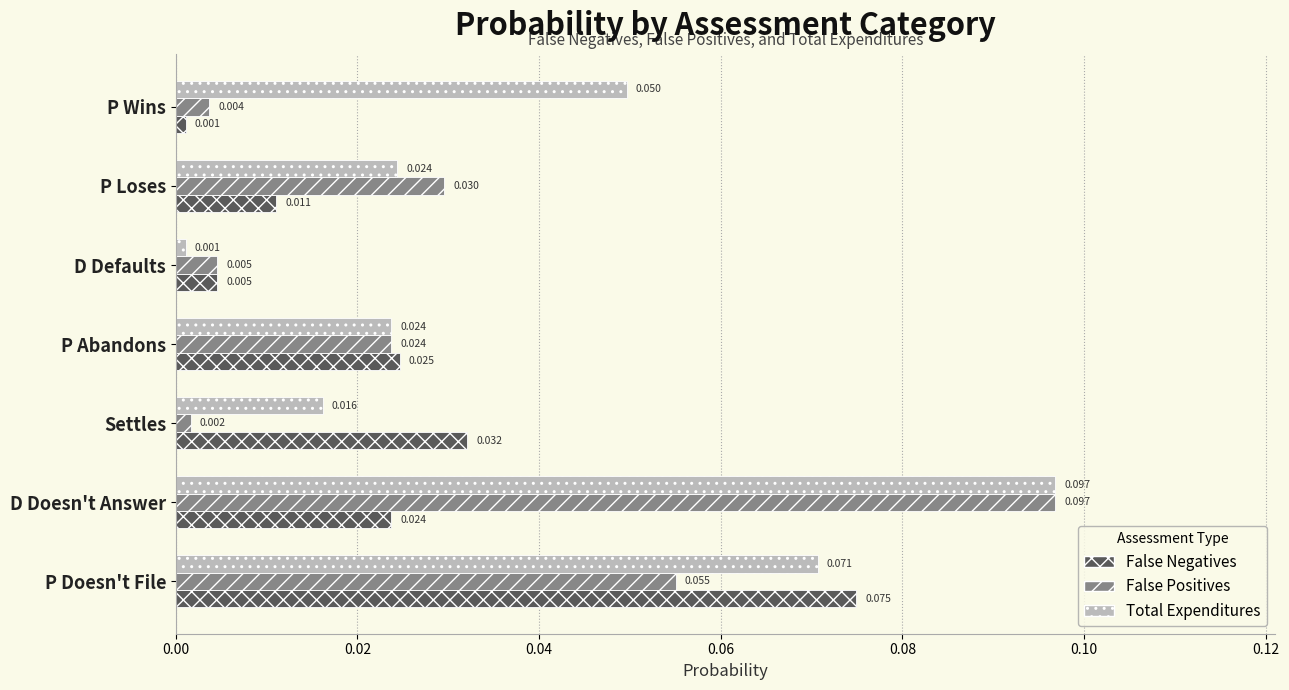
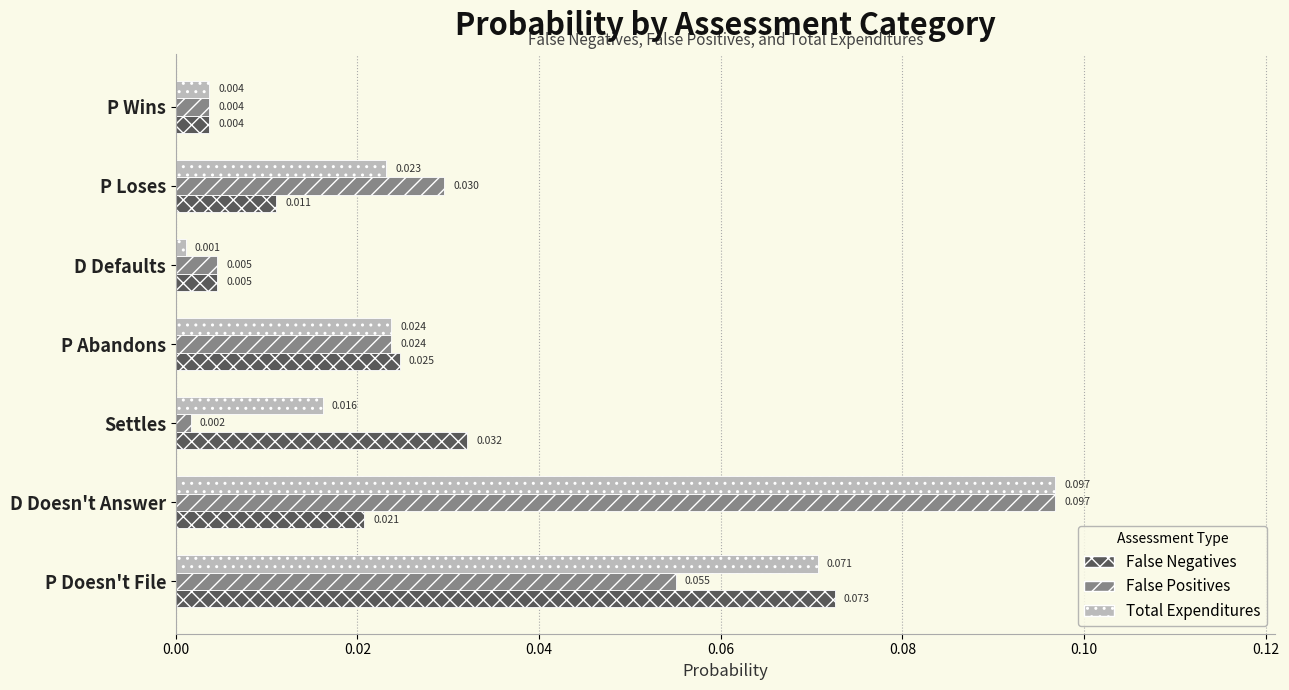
Total Expenditures, P Wins: 0.050 -> 0.004
False Negatives, P Wins: 0.001 -> 0.004
Total Expenditures, P Loses: 0.024 -> 0.023
False Negatives, D Doesn't Answer: 0.024 -> 0.021
False Negatives, P Doesn't File: 0.075 -> 0.073
